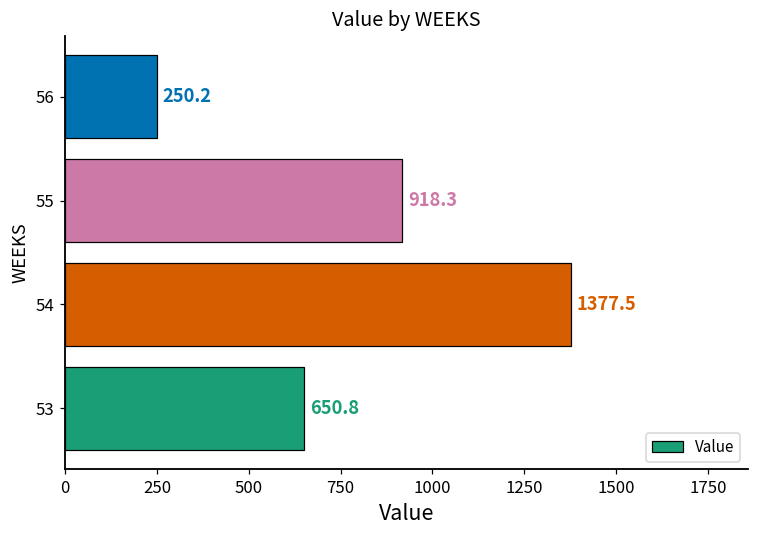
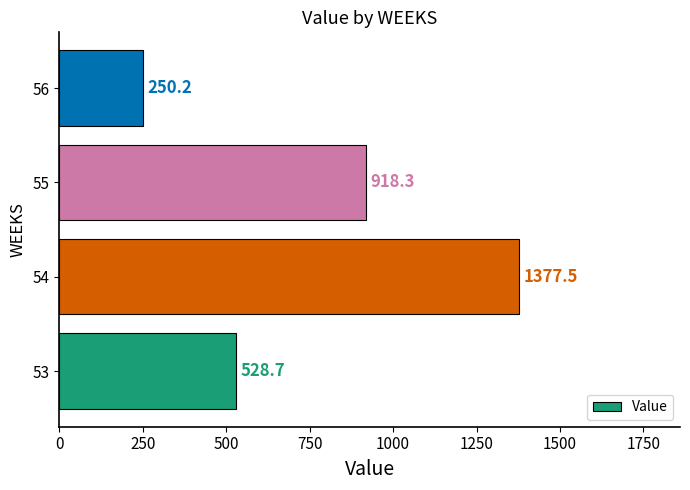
53: 650.8 -> 528.7
